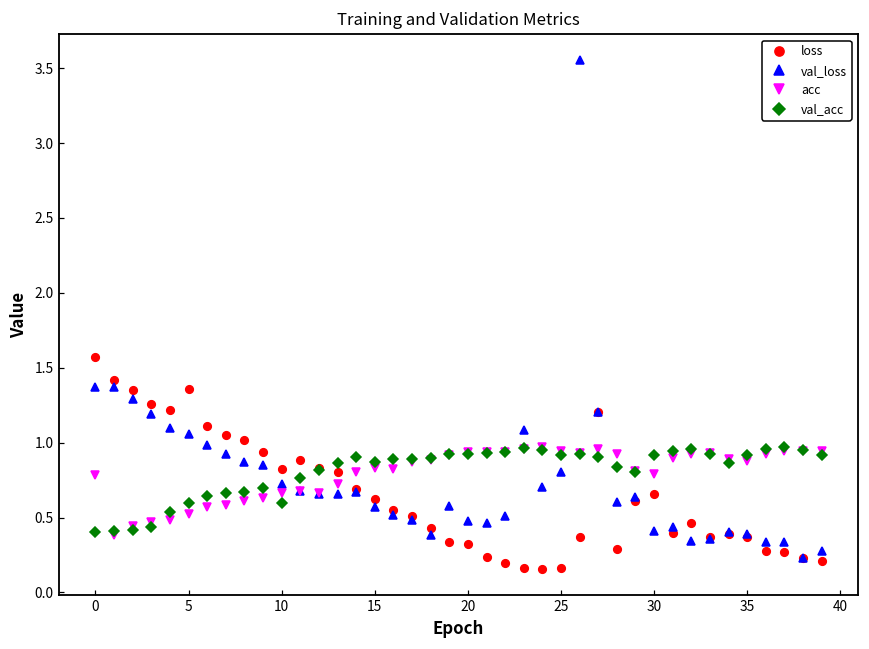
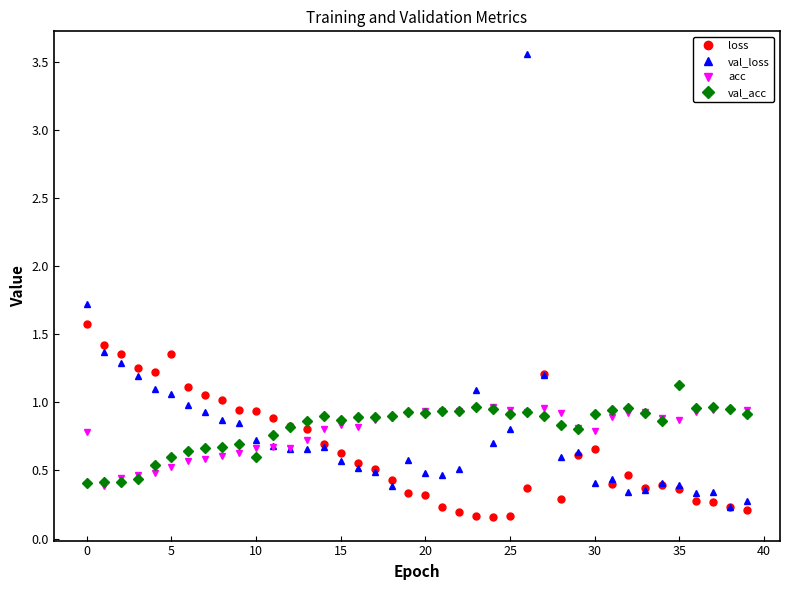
val_loss, 0: 1.37 -> 1.72
loss, 10: 0.83 -> 0.93
val_acc, 35: 0.92 -> 1.13
